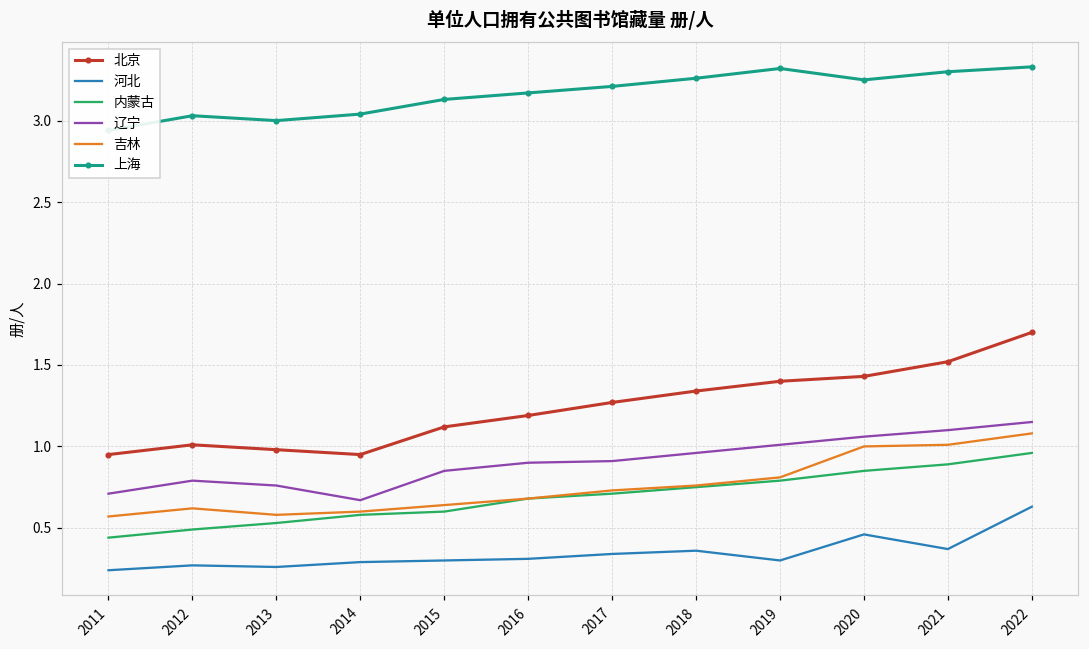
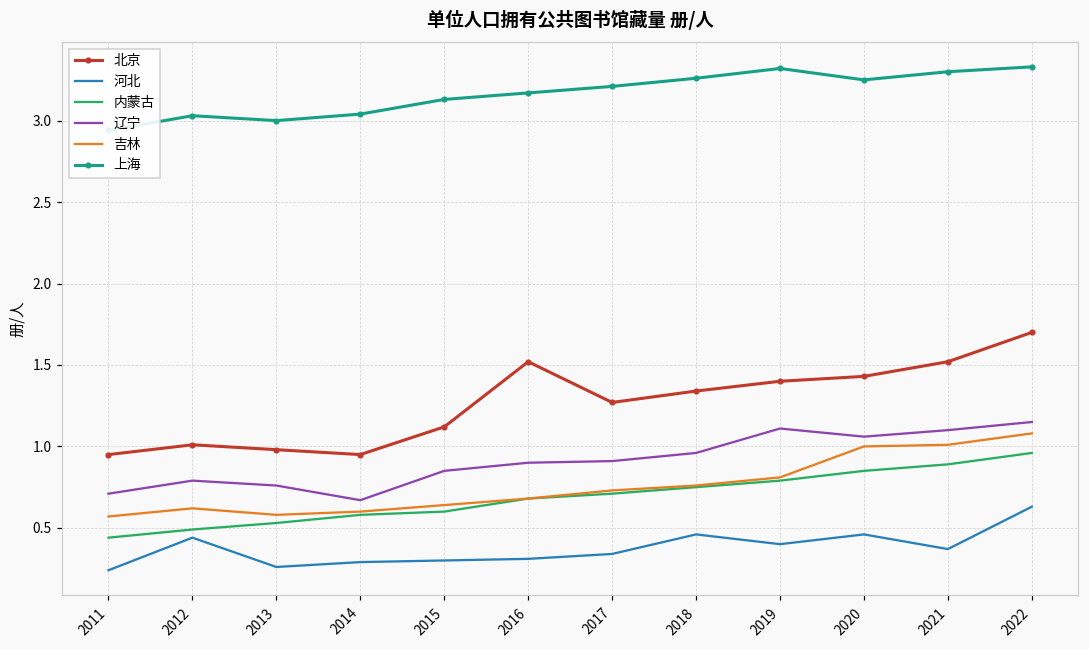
河北, 2012: 0.27 -> 0.44
北京, 2016: 1.19 -> 1.52
河北, 2018: 0.36 -> 0.46
河北, 2019: 0.3 -> 0.4
辽宁, 2019: 1.01 -> 1.11
